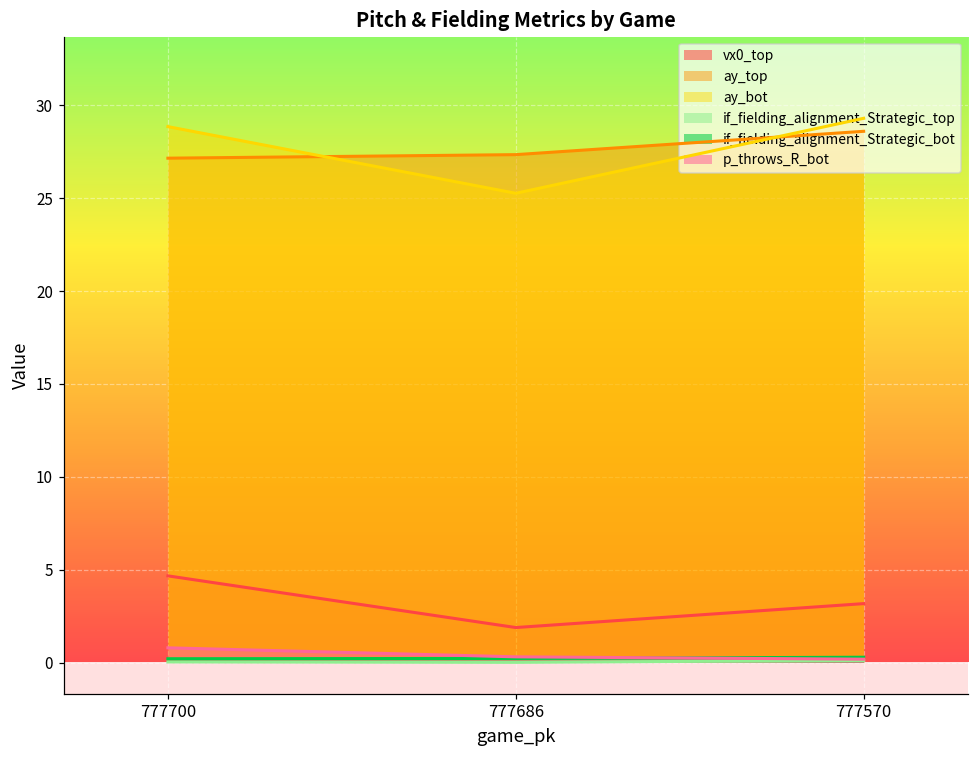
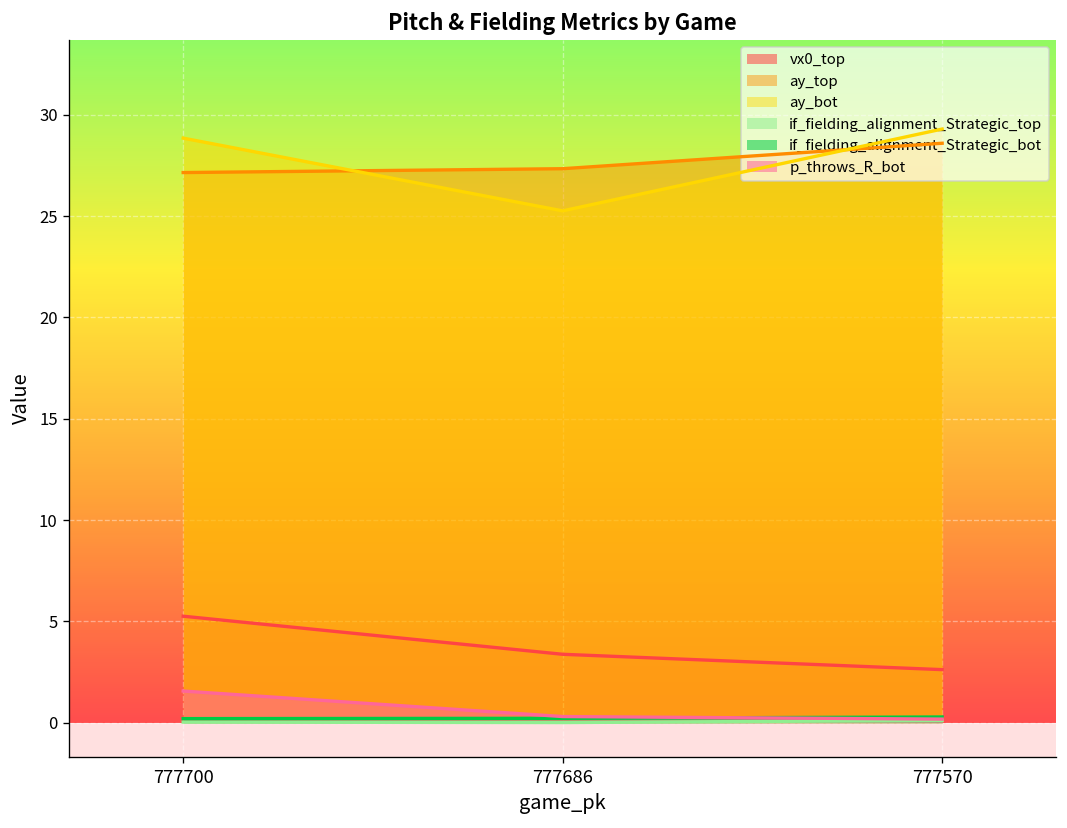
vx0_top, 777700: 4.7 -> 5.3
p_throws_R_bot, 777700: 0.8 -> 1.6
vx0_top, 777686: 1.9 -> 3.4
vx0_top, 777570: 3.2 -> 2.6
